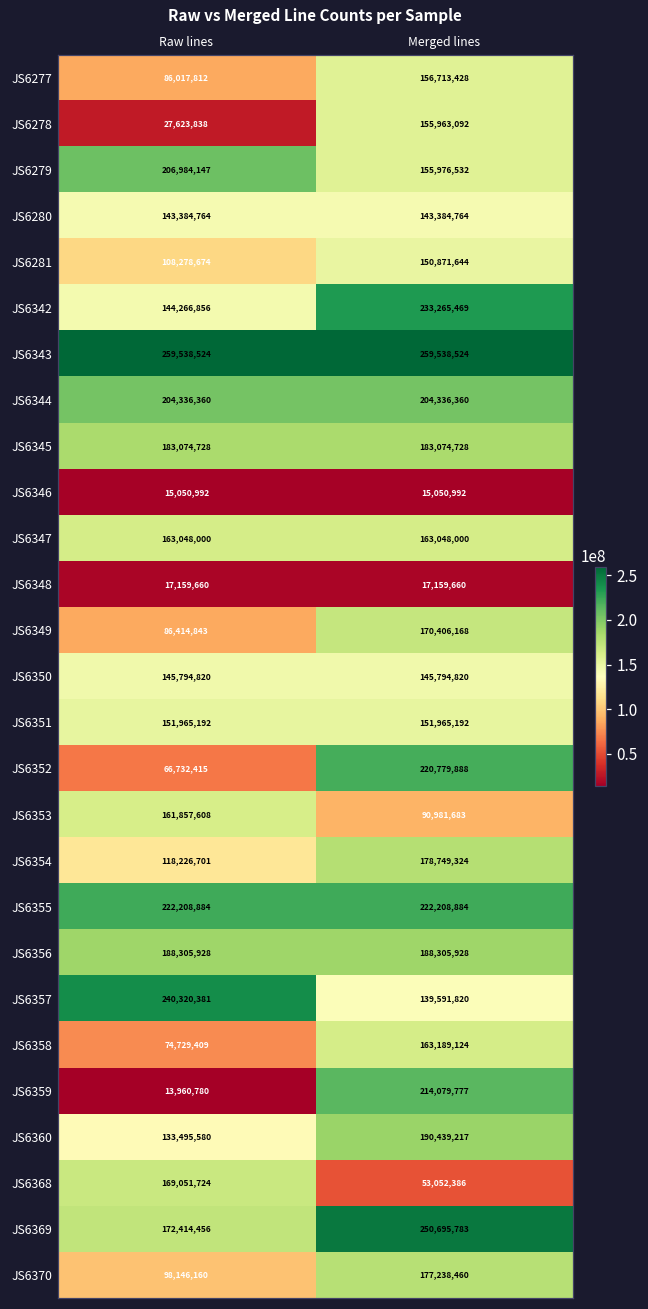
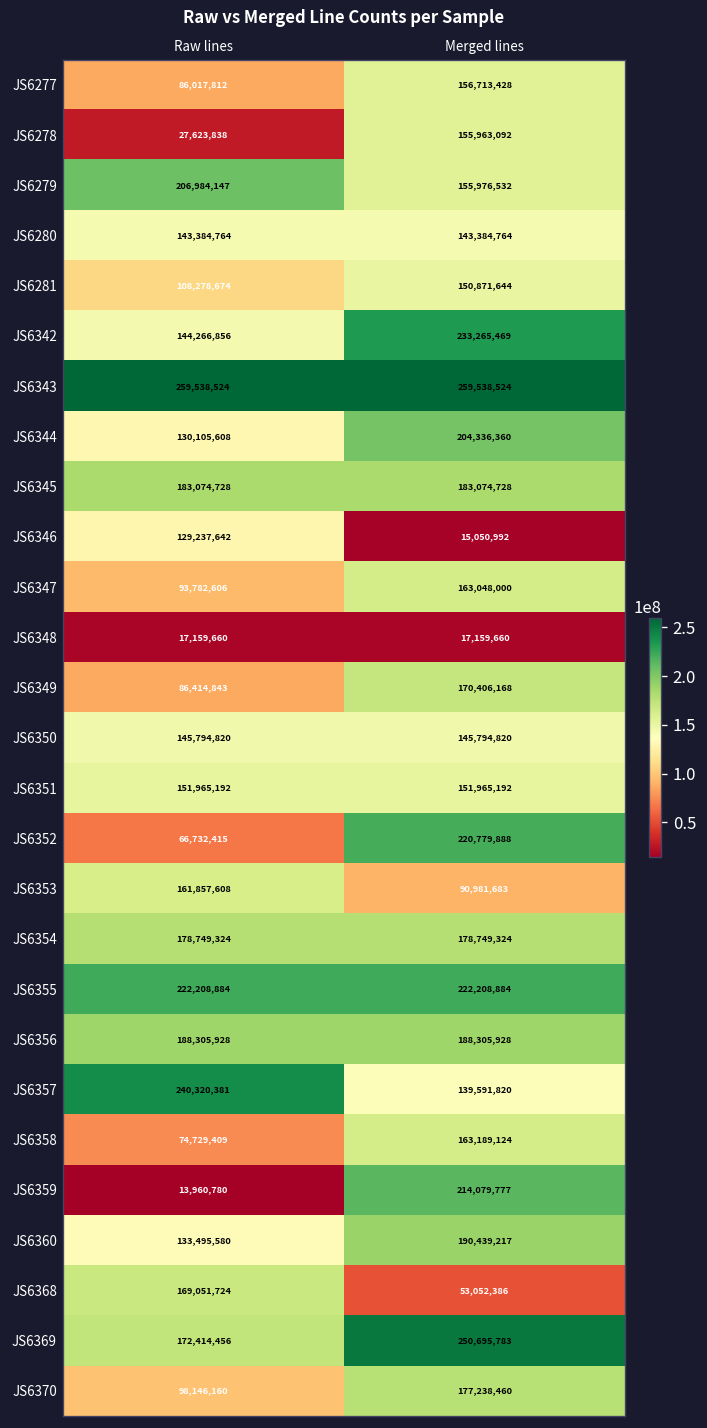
JS6344, Raw lines: 204,336,360 -> 130,105,608
JS6346, Raw lines: 15,050,992 -> 129,237,642
JS6347, Raw lines: 163,048,000 -> 93,782,606
JS6354, Raw lines: 118,226,701 -> 178,749,324
